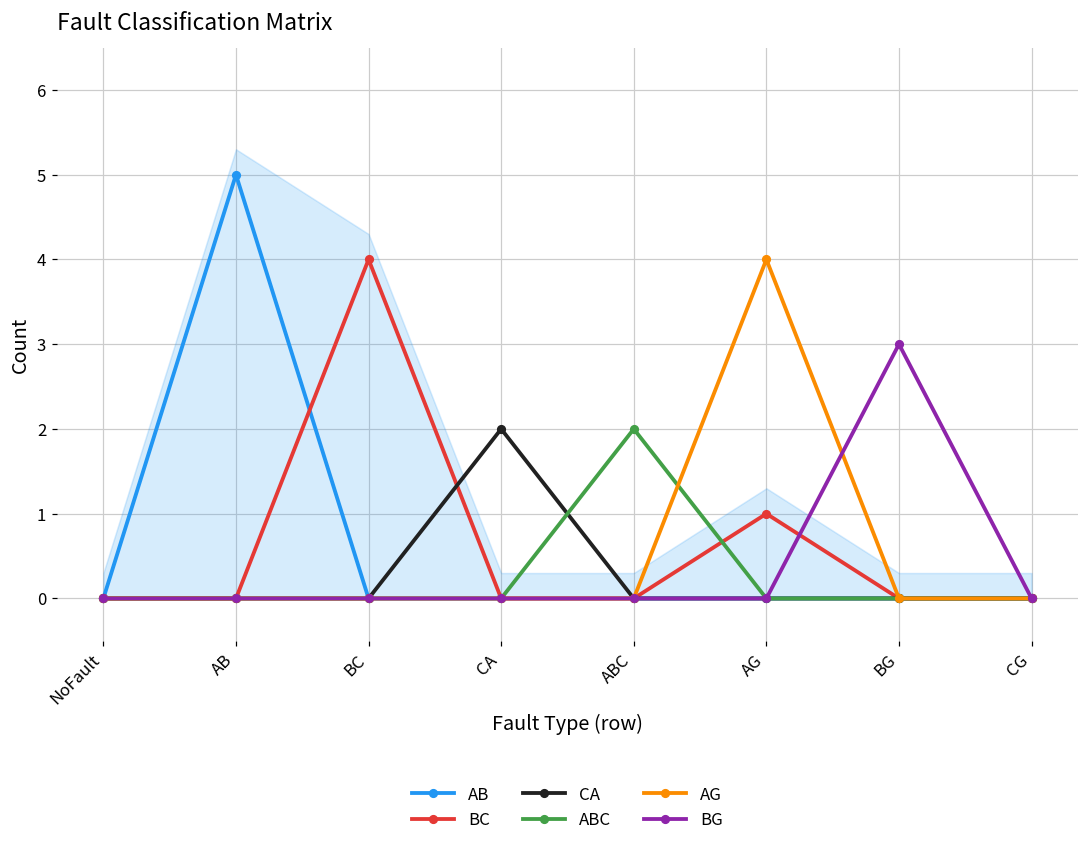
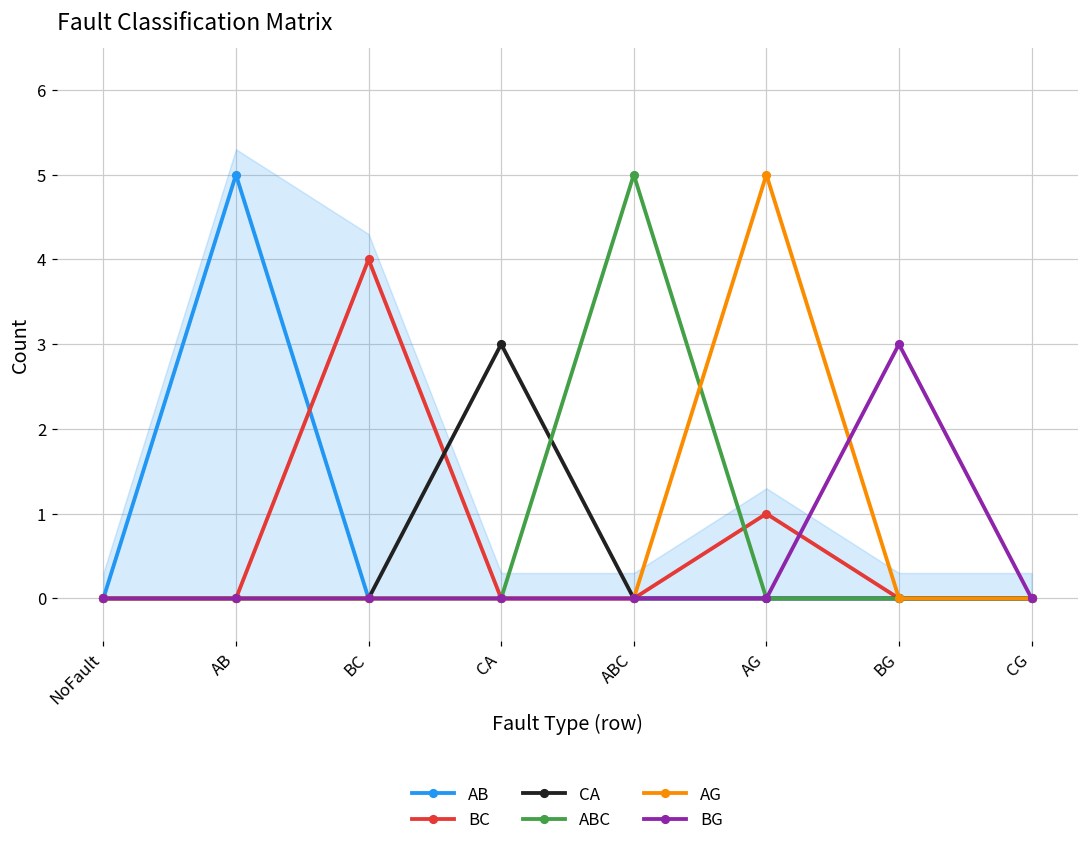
CA, CA: 2 -> 3
ABC, ABC: 2 -> 5
AG, AG: 4 -> 5
